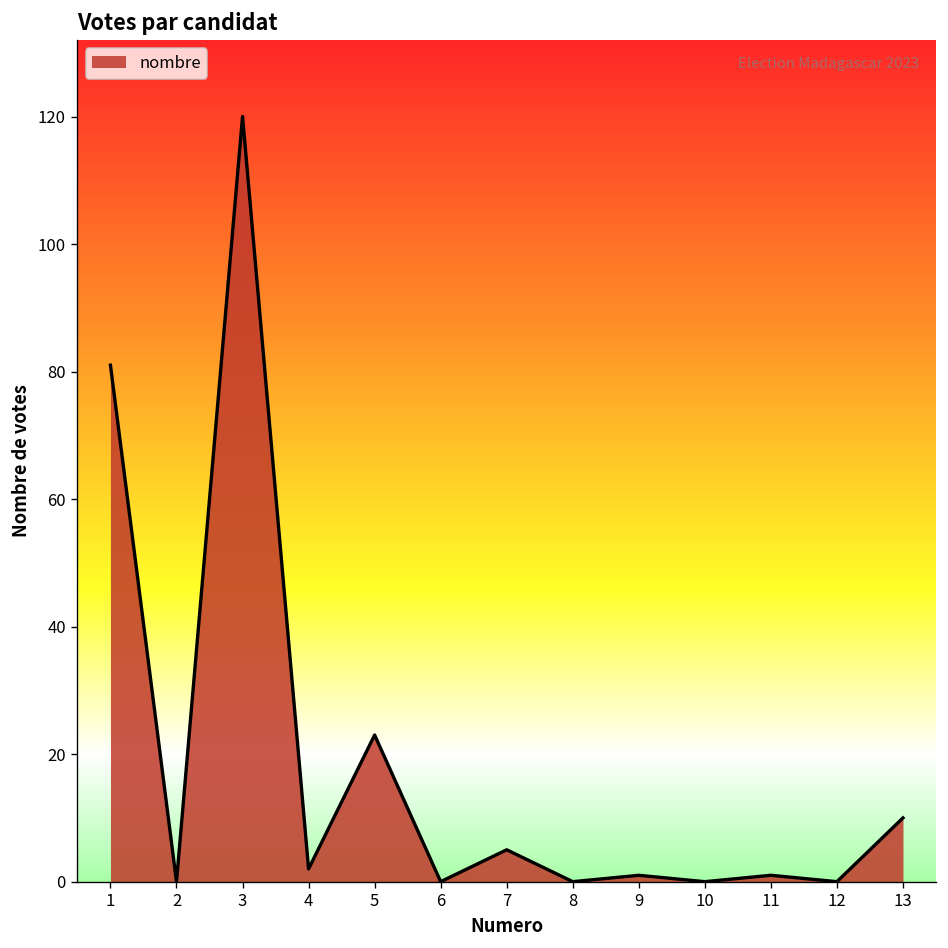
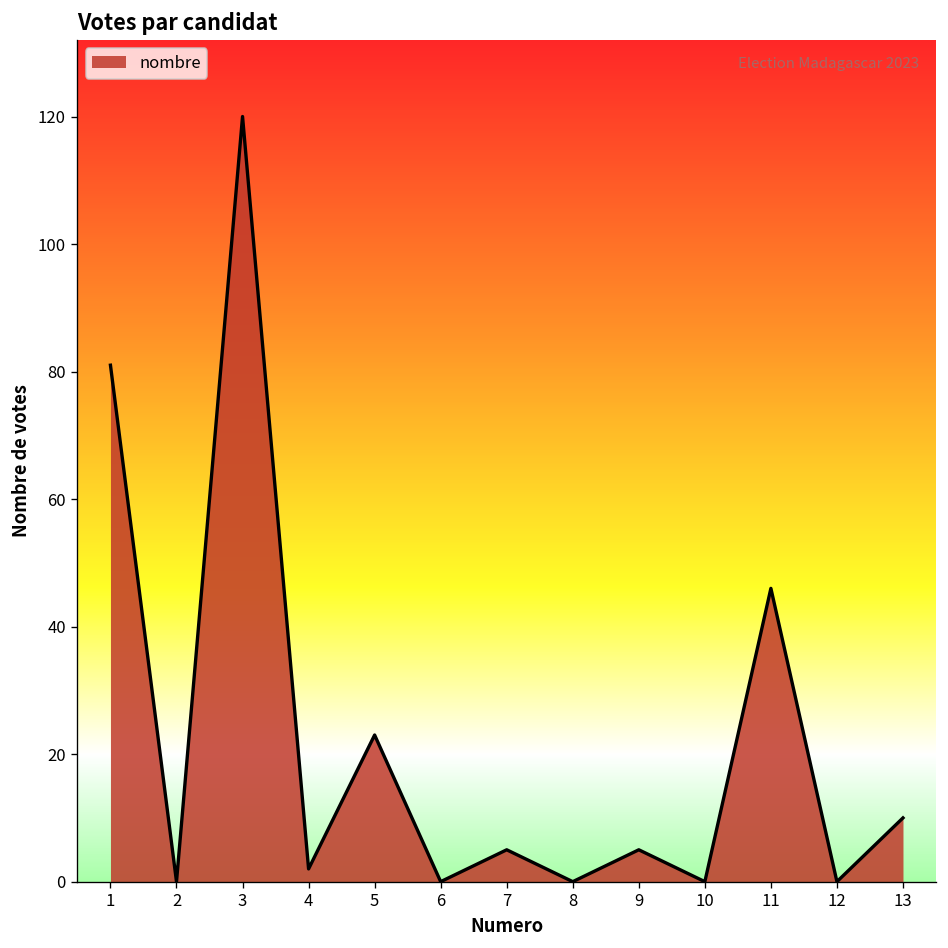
9: 1 -> 5
11: 1 -> 46
